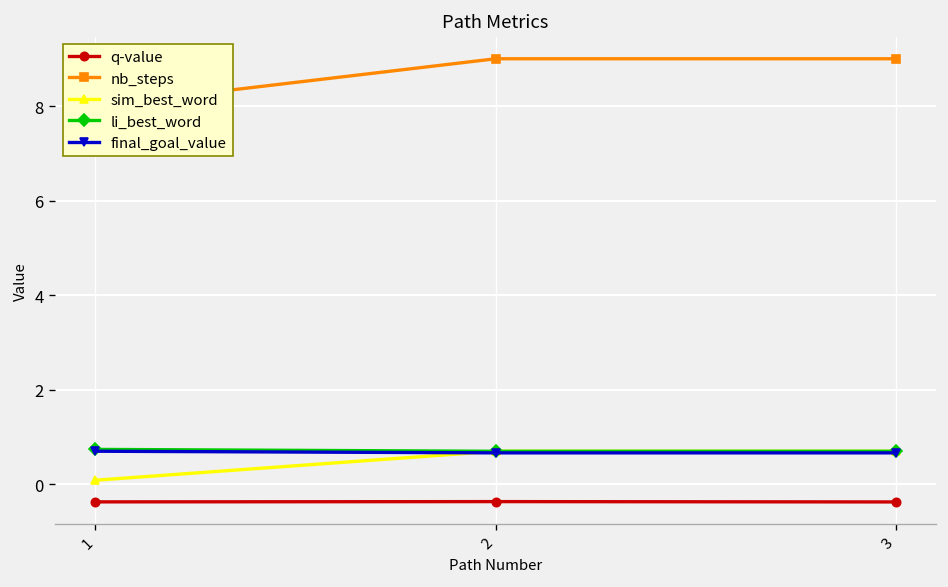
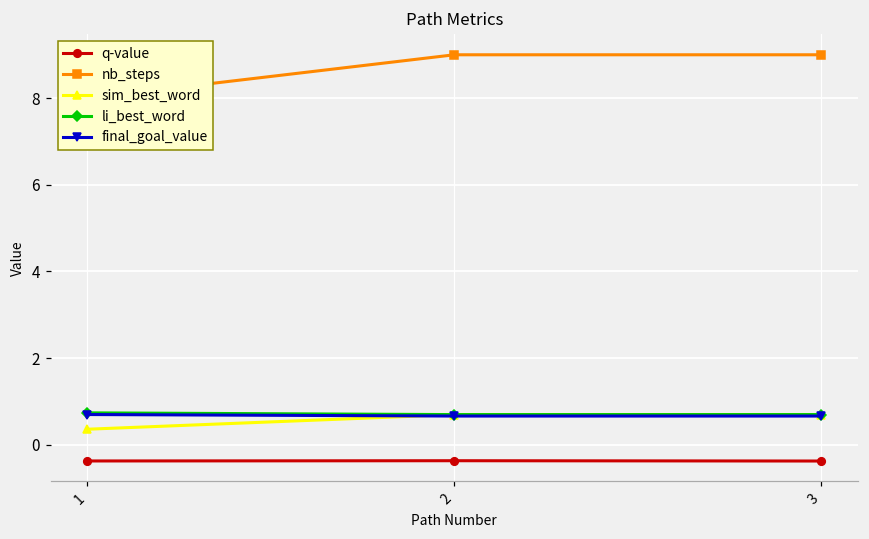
sim_best_word, 1: 0.1 -> 0.4
